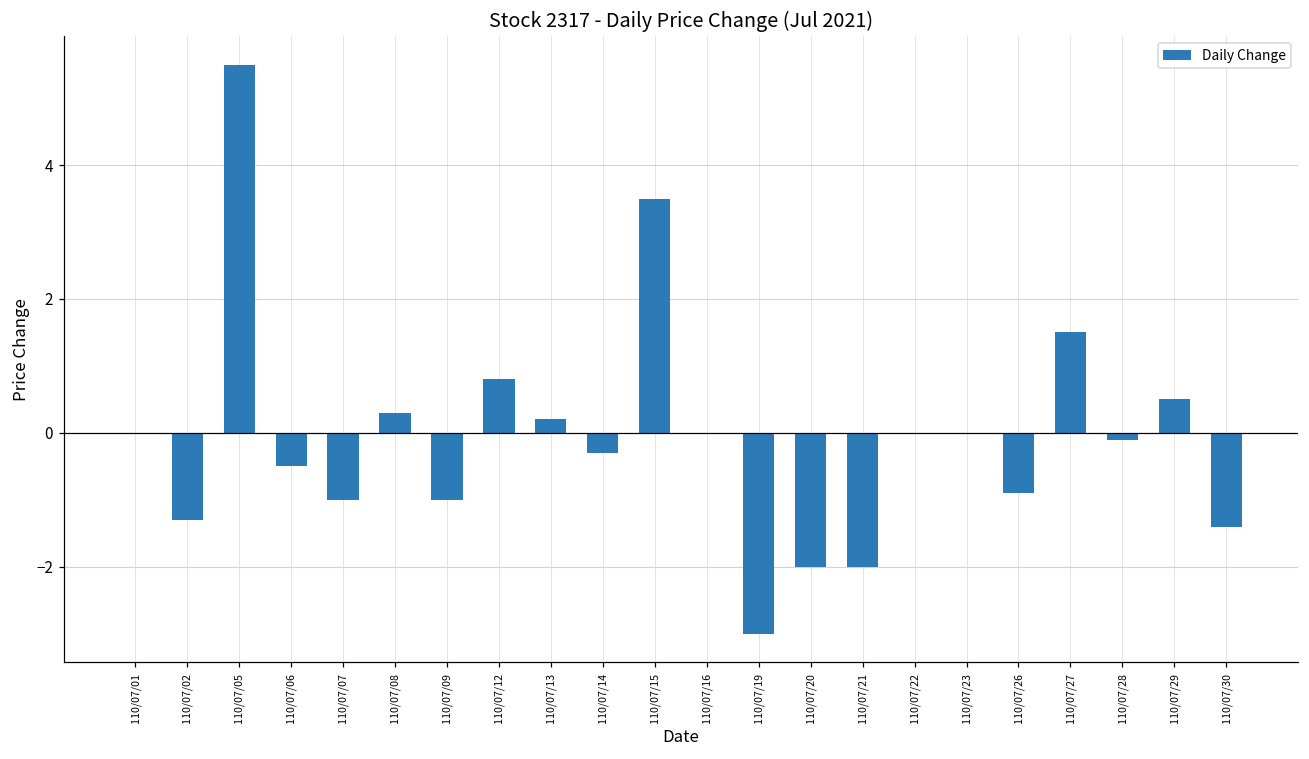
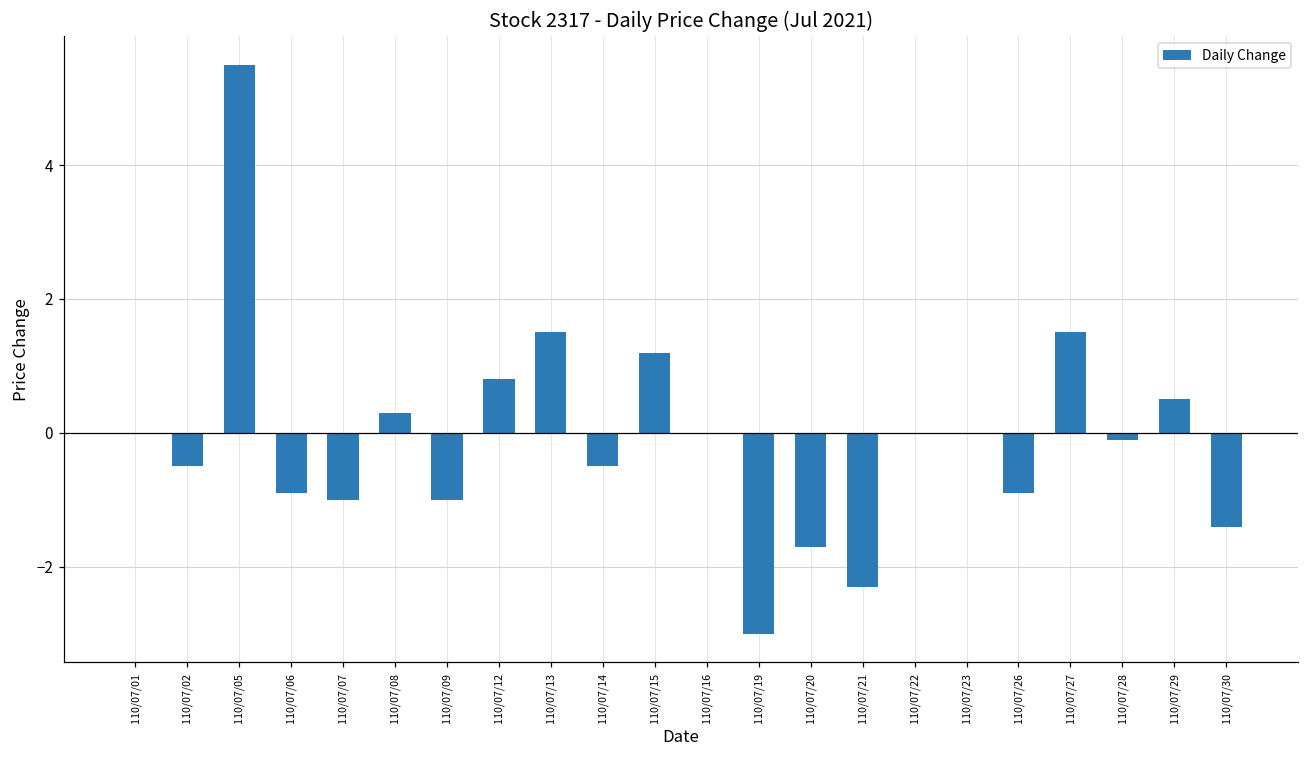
110/07/02: -1.3 -> -0.5
110/07/06: -0.5 -> -0.9
110/07/13: 0.2 -> 1.5
110/07/14: -0.3 -> -0.5
110/07/15: 3.5 -> 1.2
110/07/20: -2.0 -> -1.7
110/07/21: -2.0 -> -2.3
